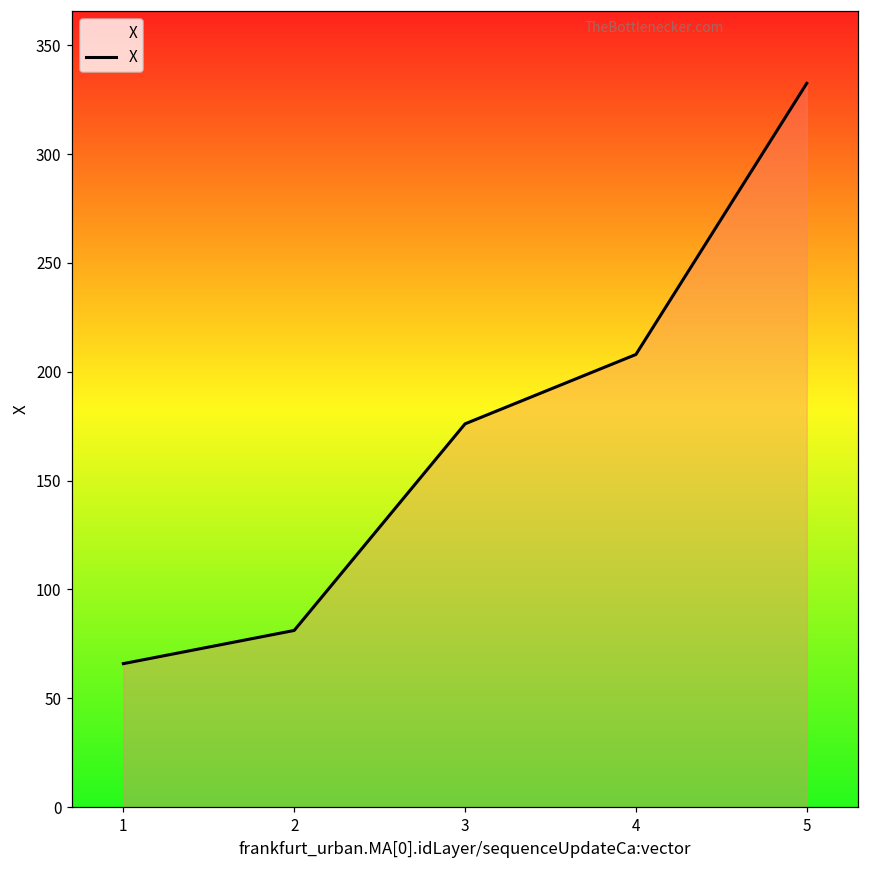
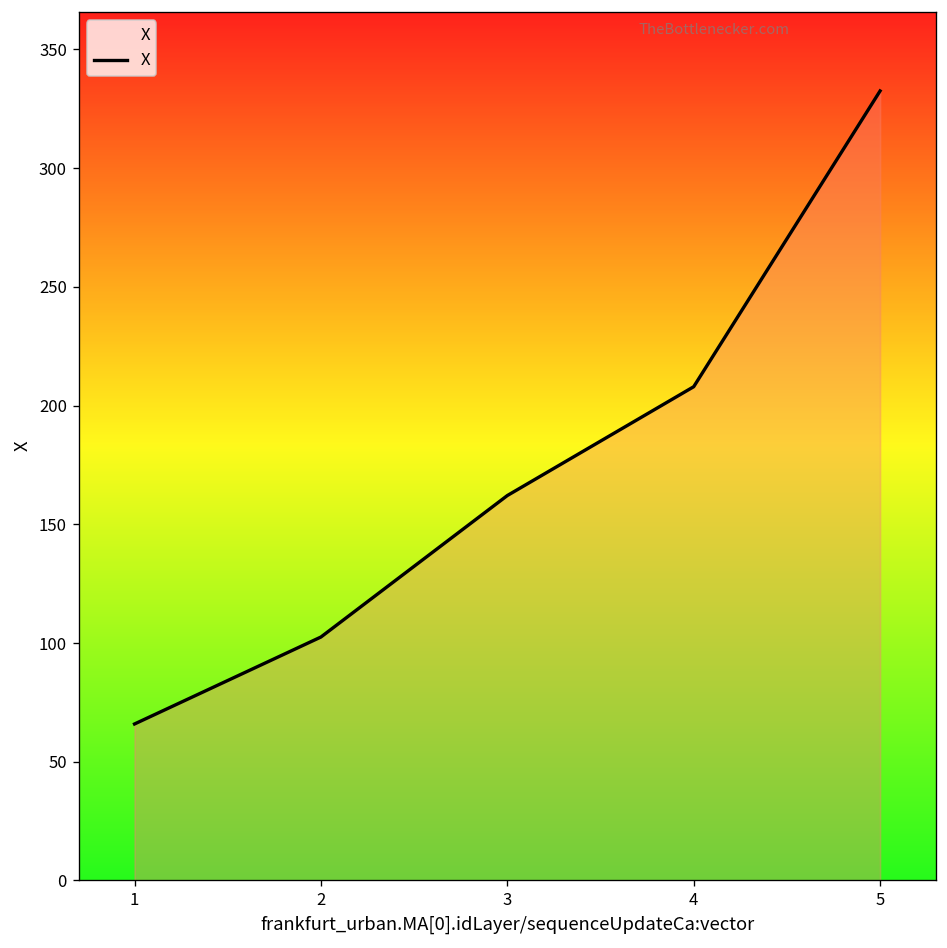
2: 81 -> 103
3: 176 -> 162
